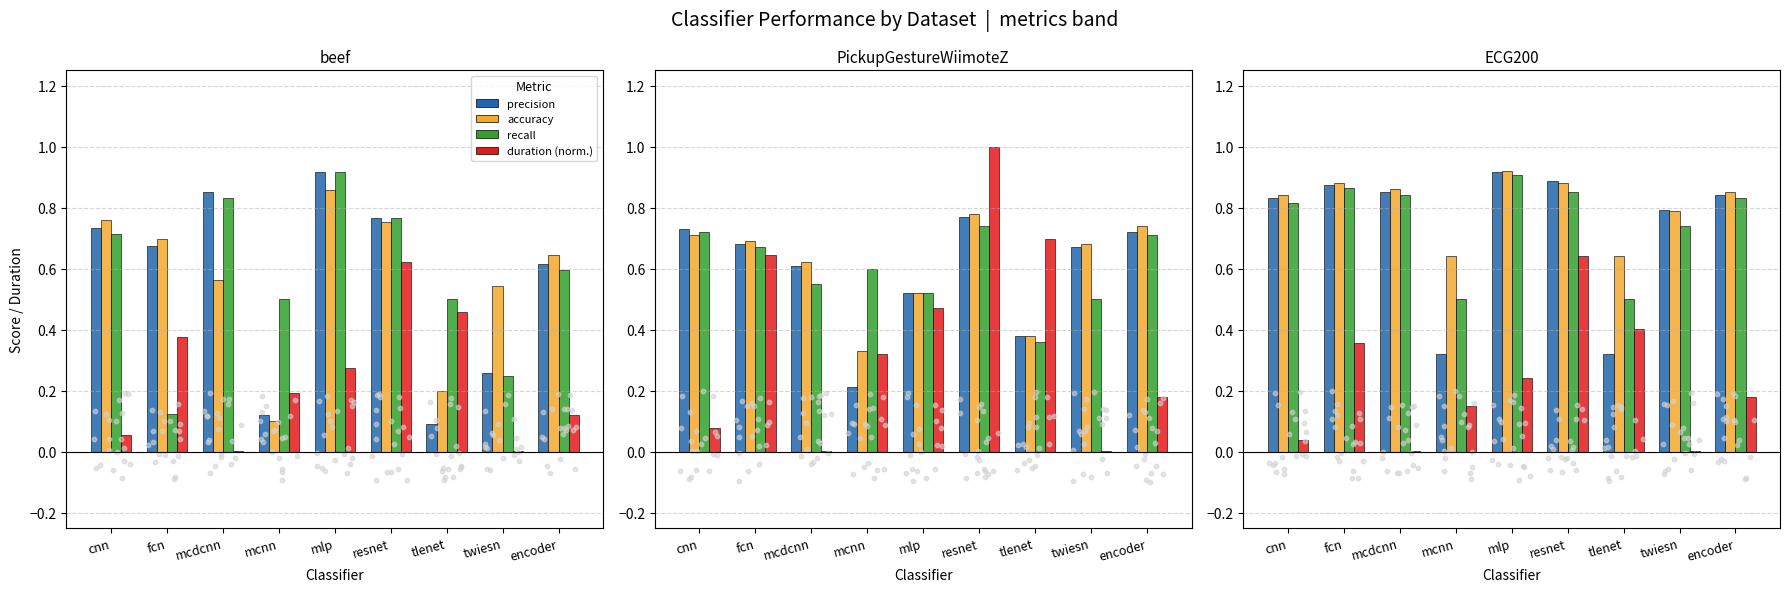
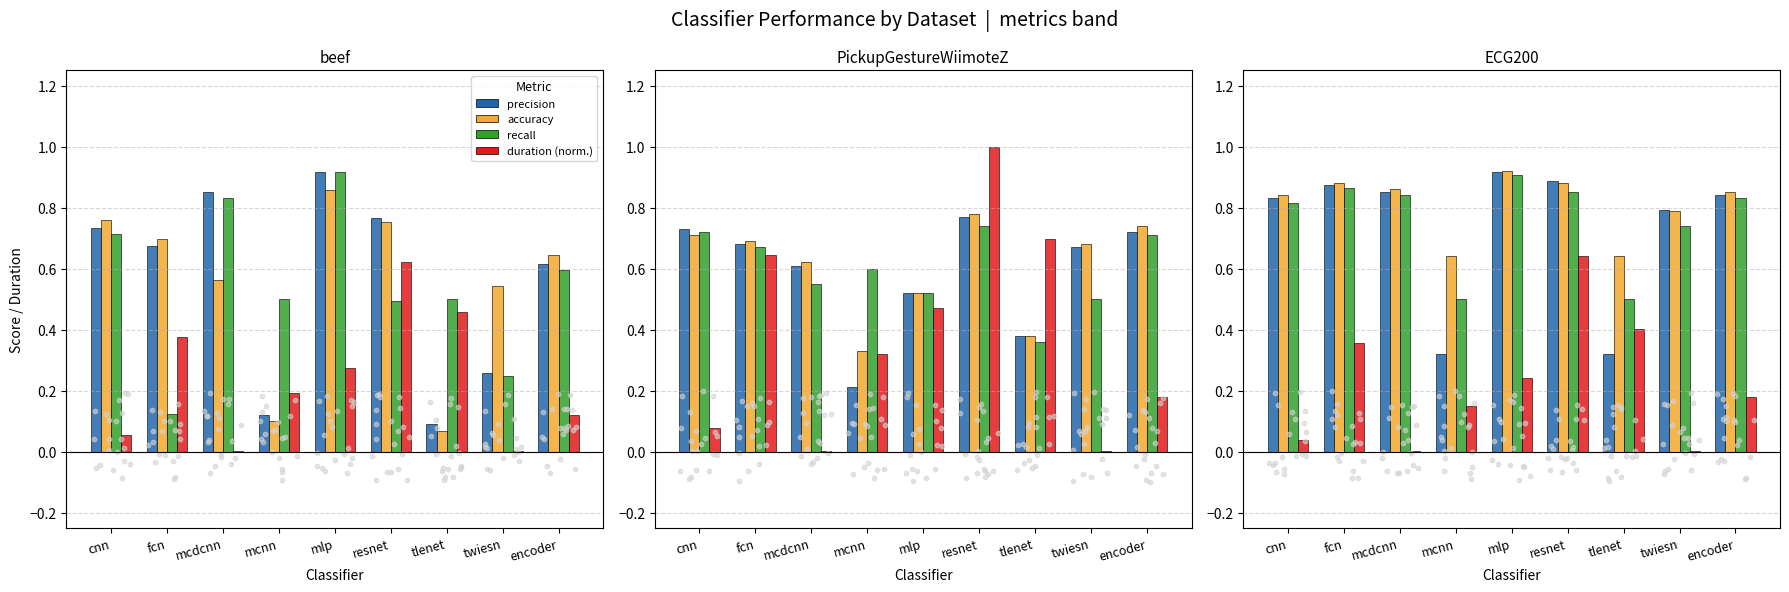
beef, recall, resnet: 0.77 -> 0.49
beef, accuracy, tlenet: 0.20 -> 0.07
